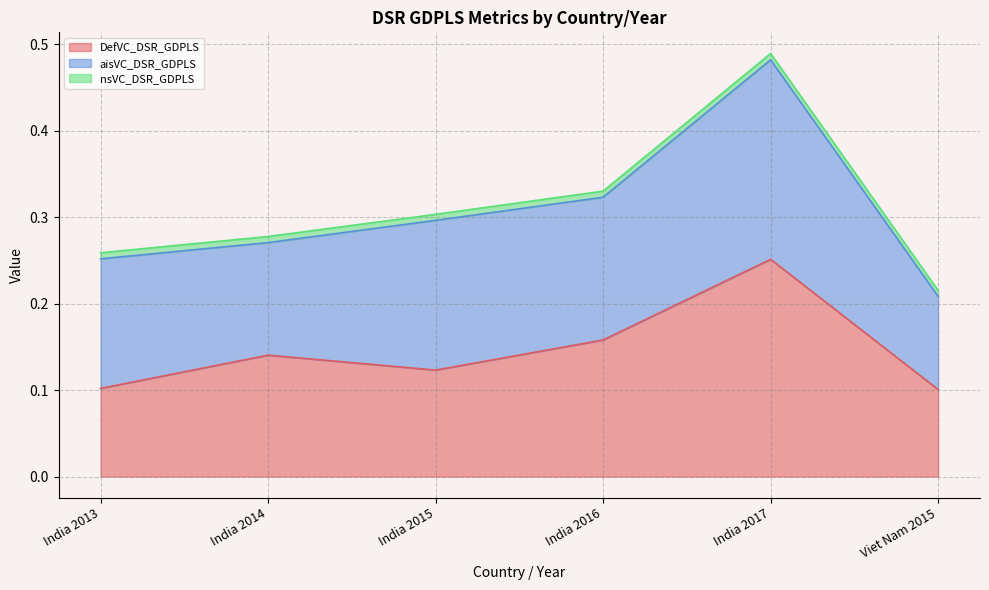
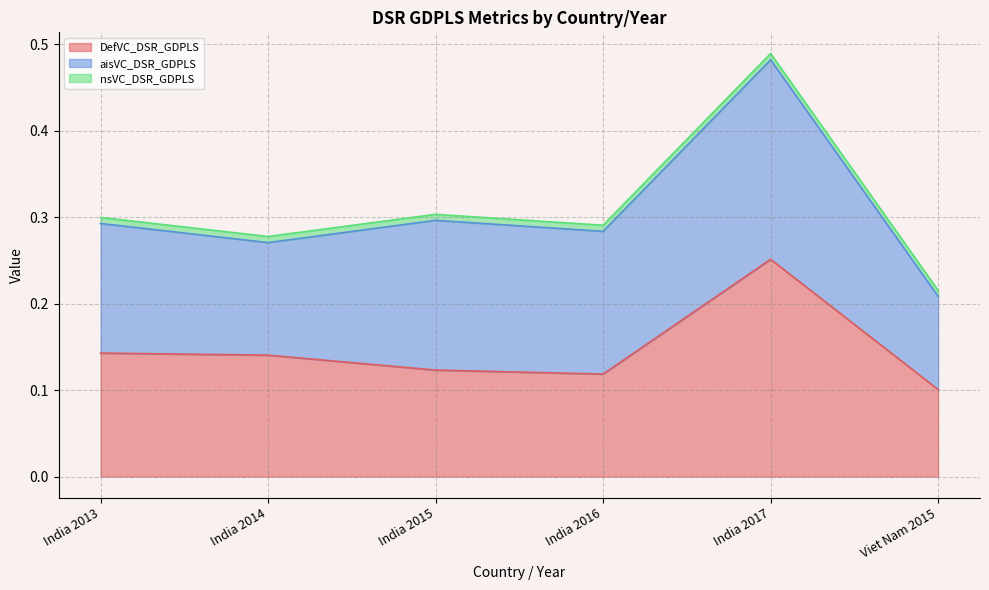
DefVC_DSR_GDPLS, India 2013: 0.10 -> 0.14
DefVC_DSR_GDPLS, India 2016: 0.16 -> 0.12
